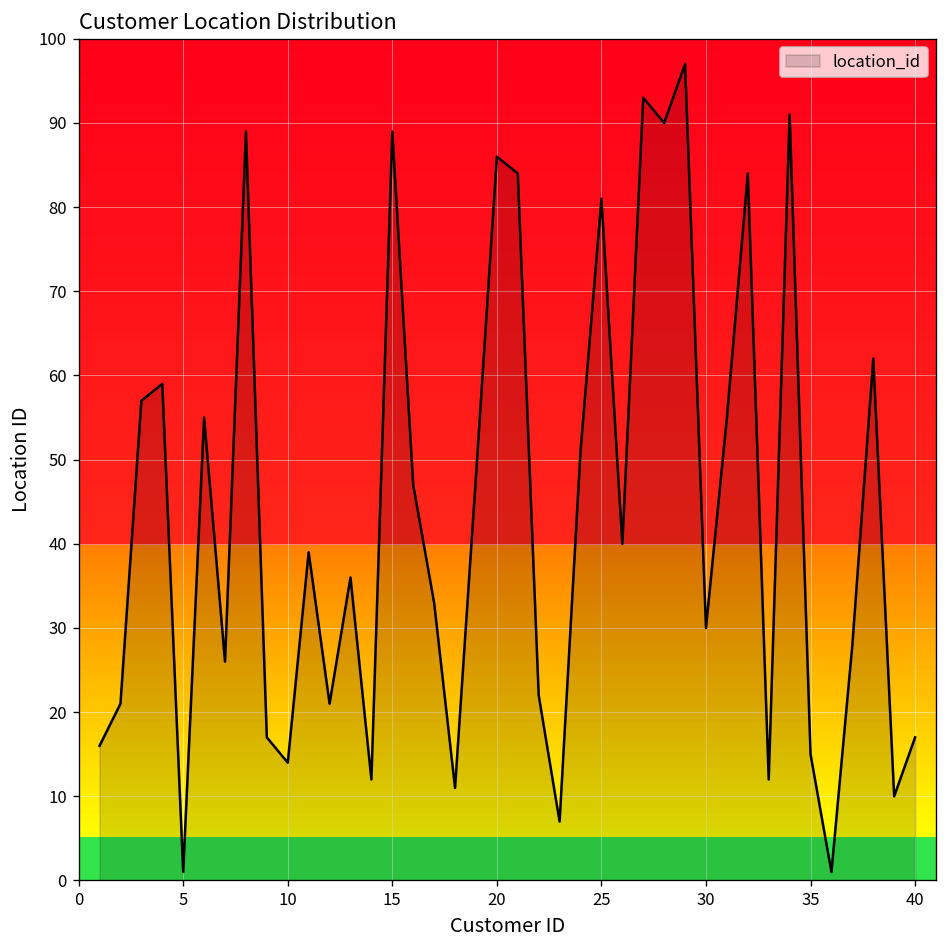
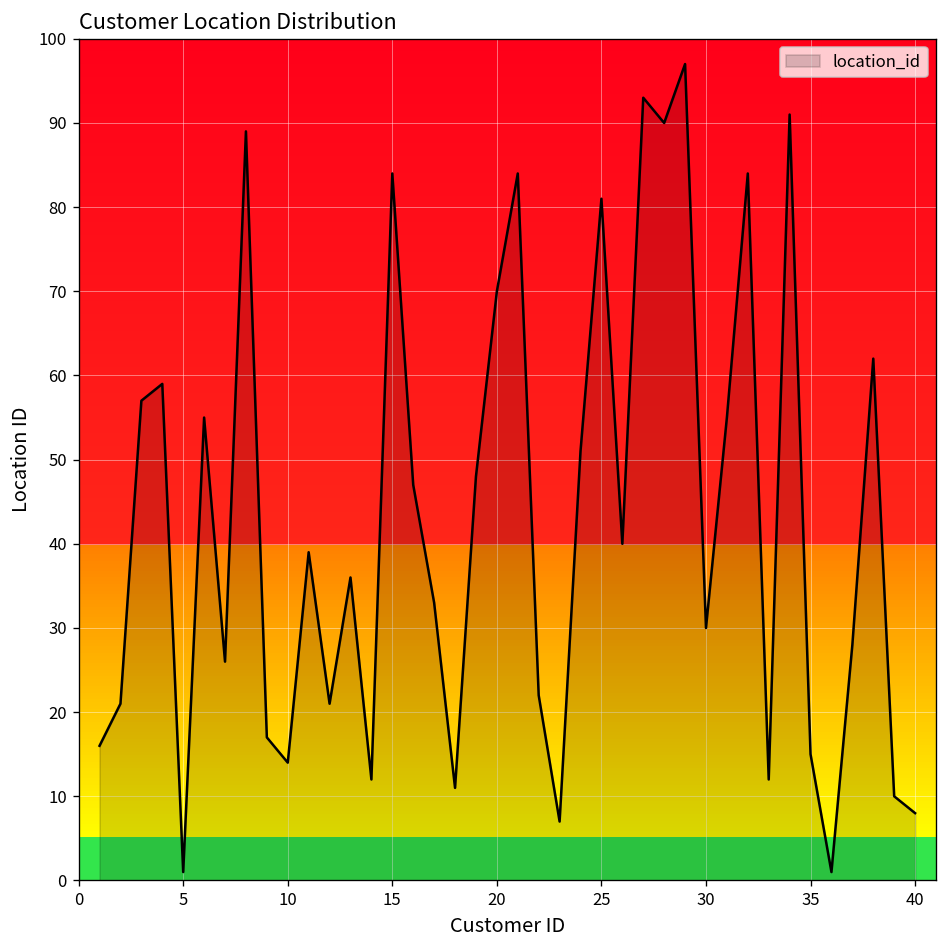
15: 89 -> 84
20: 86 -> 70
40: 17 -> 8
